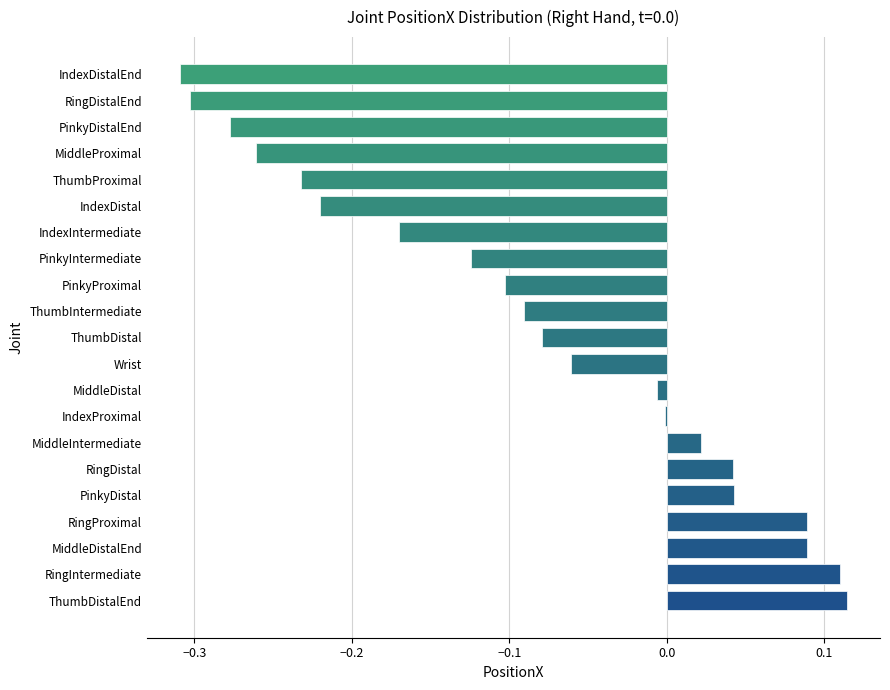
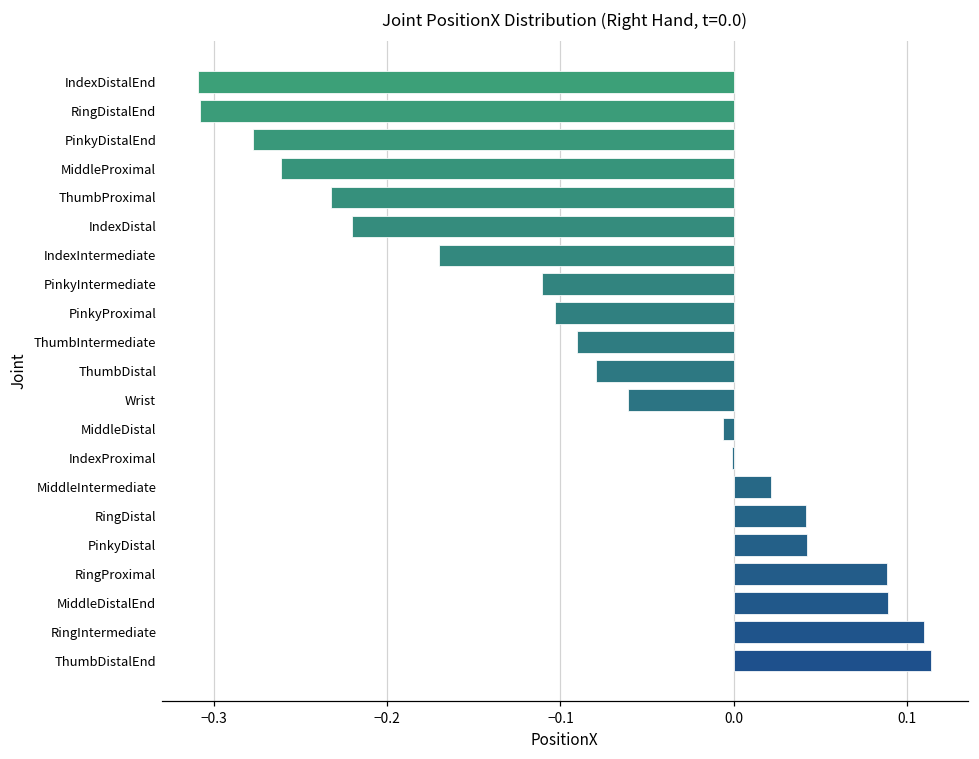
RingDistalEnd: -0.303 -> -0.308
PinkyIntermediate: -0.125 -> -0.111
